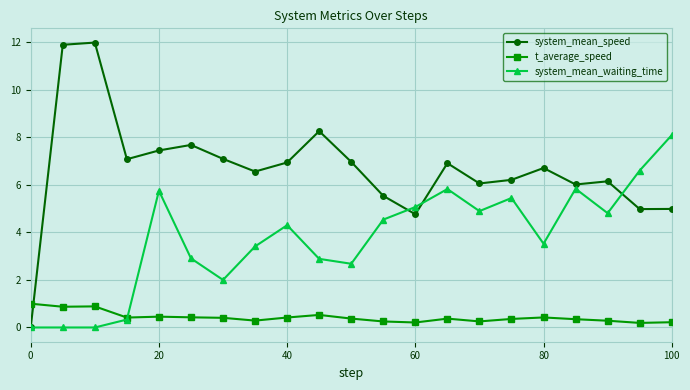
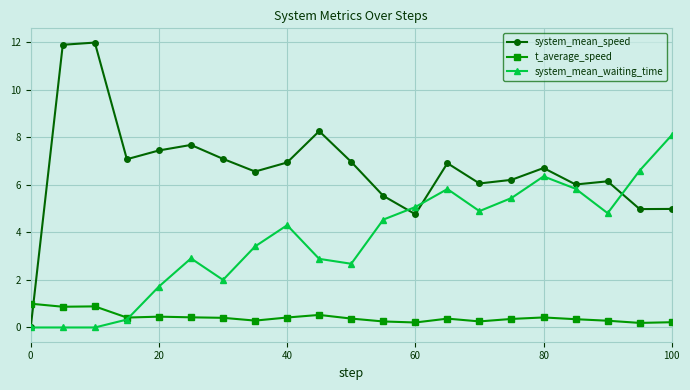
system_mean_waiting_time, 20: 5.7 -> 1.7
system_mean_waiting_time, 80: 3.5 -> 6.4
